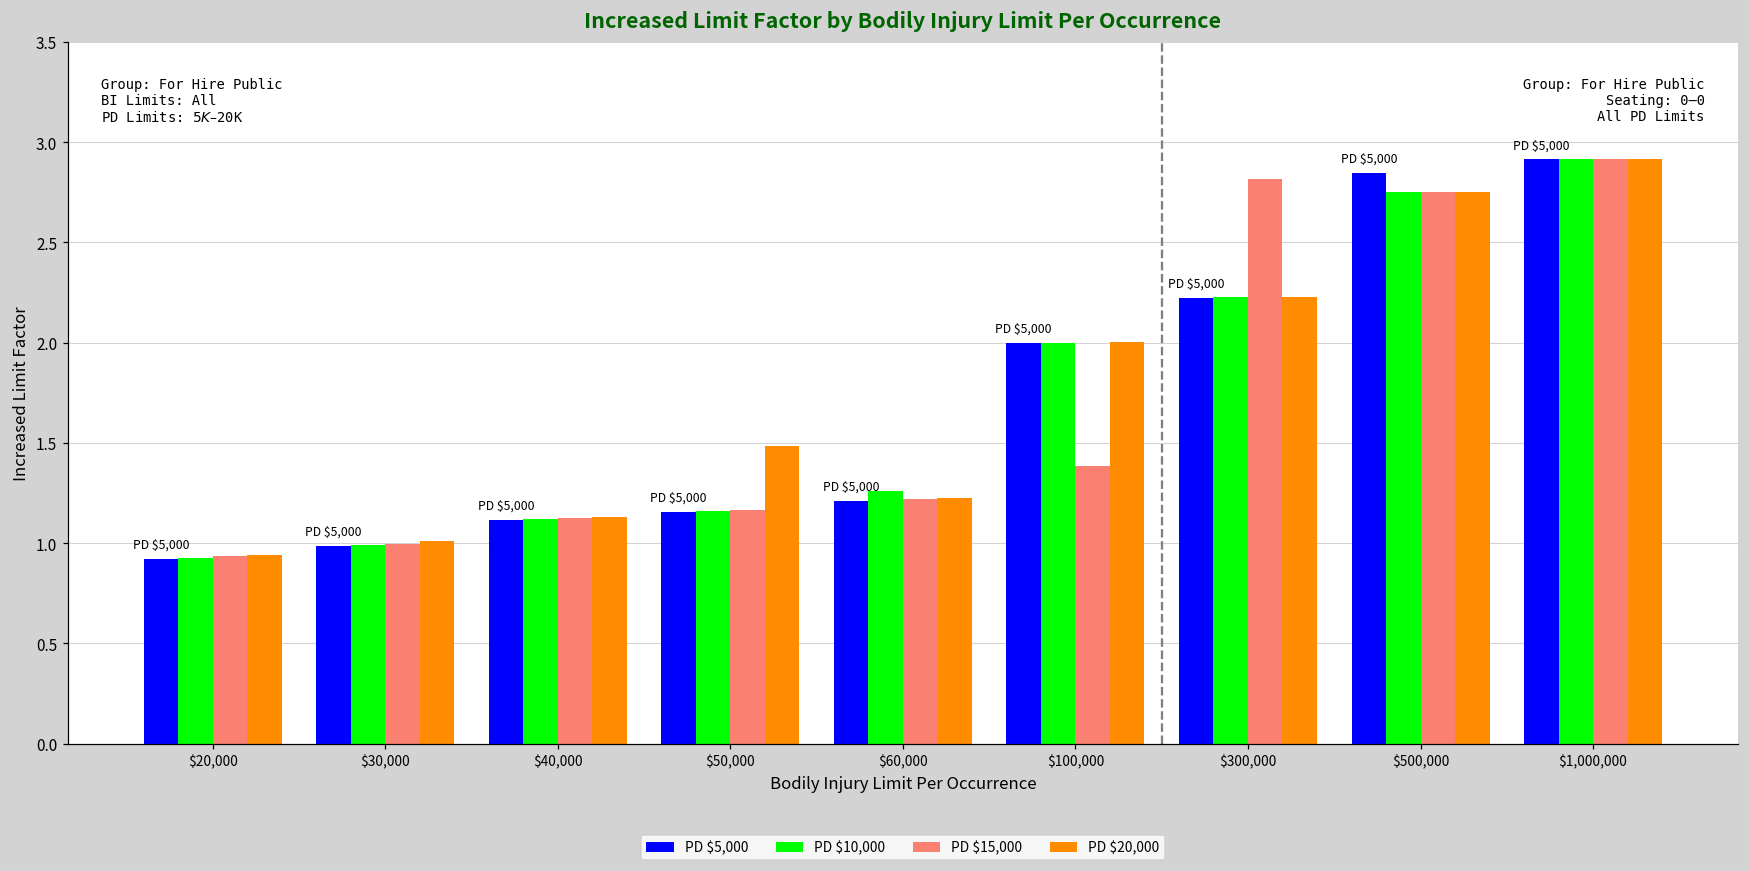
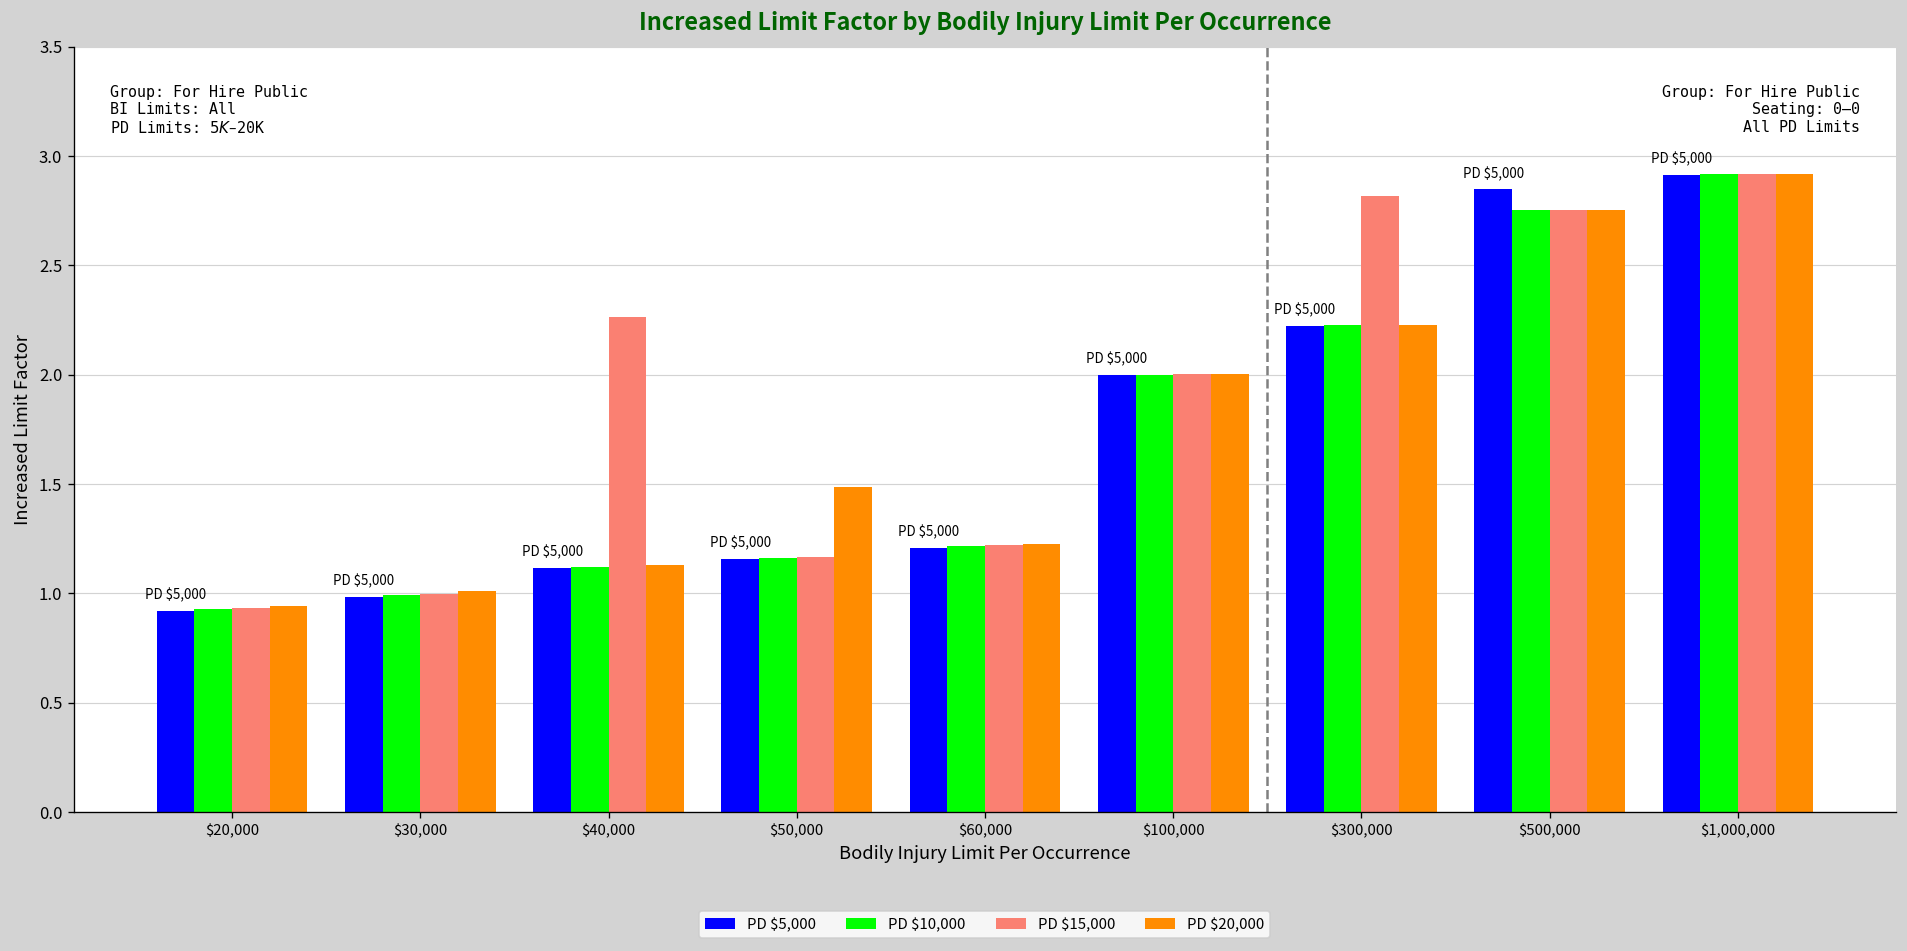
PD $15,000, $40,000: 1.12 -> 2.27
PD $10,000, $60,000: 1.26 -> 1.21
PD $15,000, $100,000: 1.39 -> 2.00
